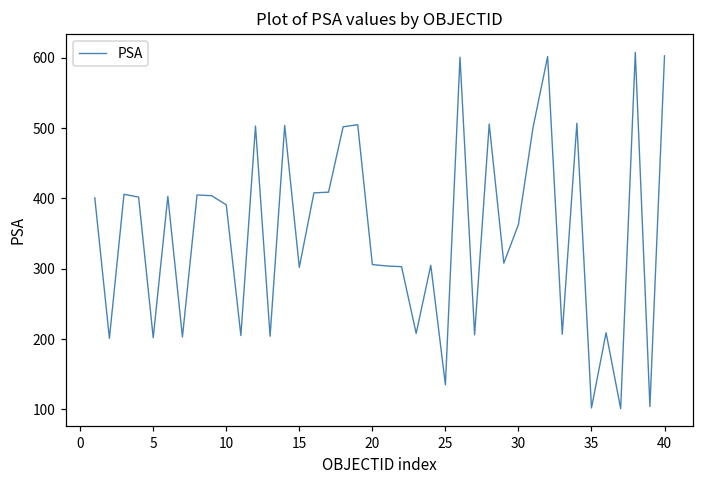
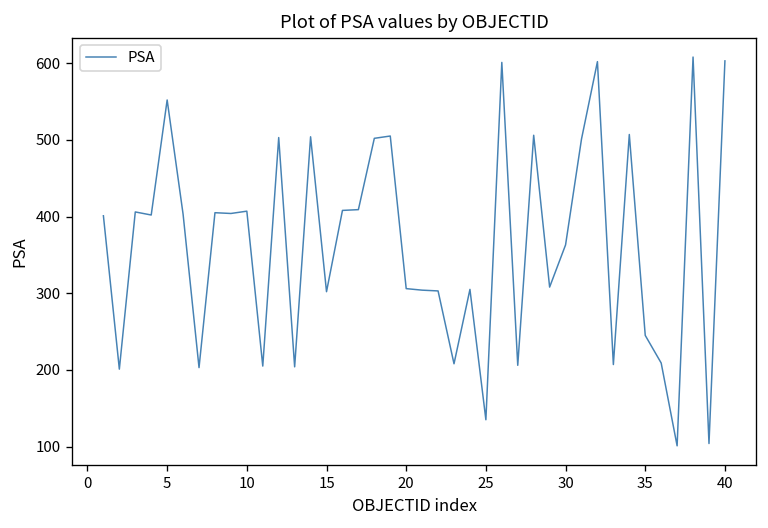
5: 200 -> 550
10: 390 -> 410
35: 100 -> 250
